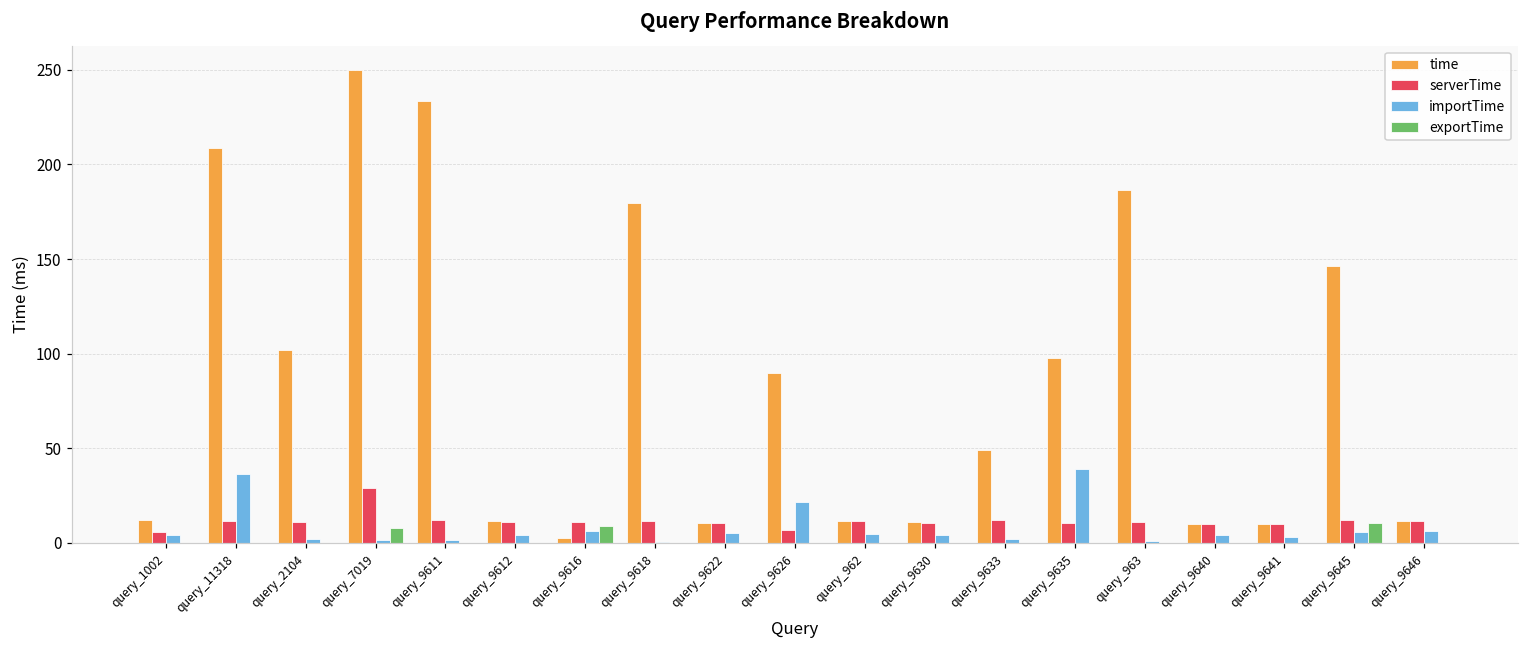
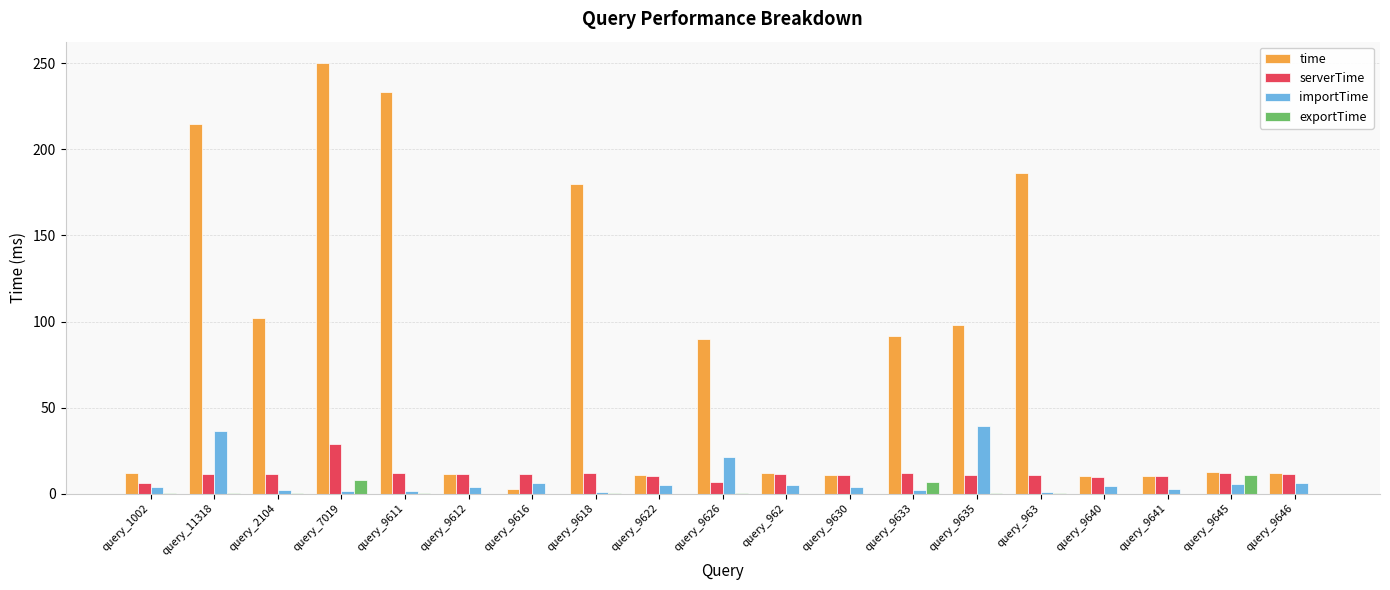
time, query_11318: 209 -> 215
exportTime, query_9616: 9 -> 0
time, query_9633: 49 -> 92
exportTime, query_9633: 0 -> 7
time, query_9645: 146 -> 12
